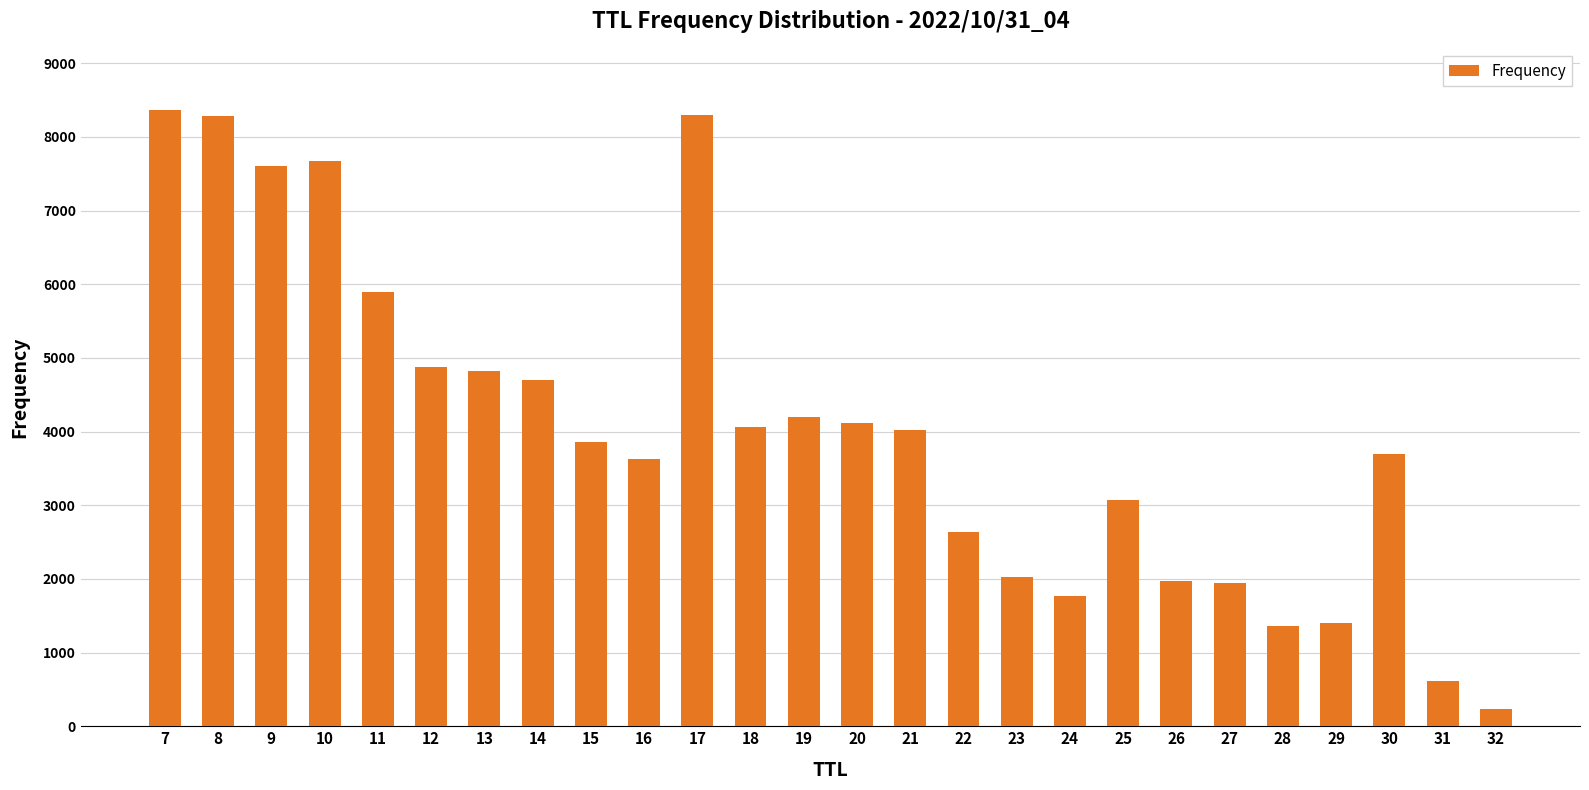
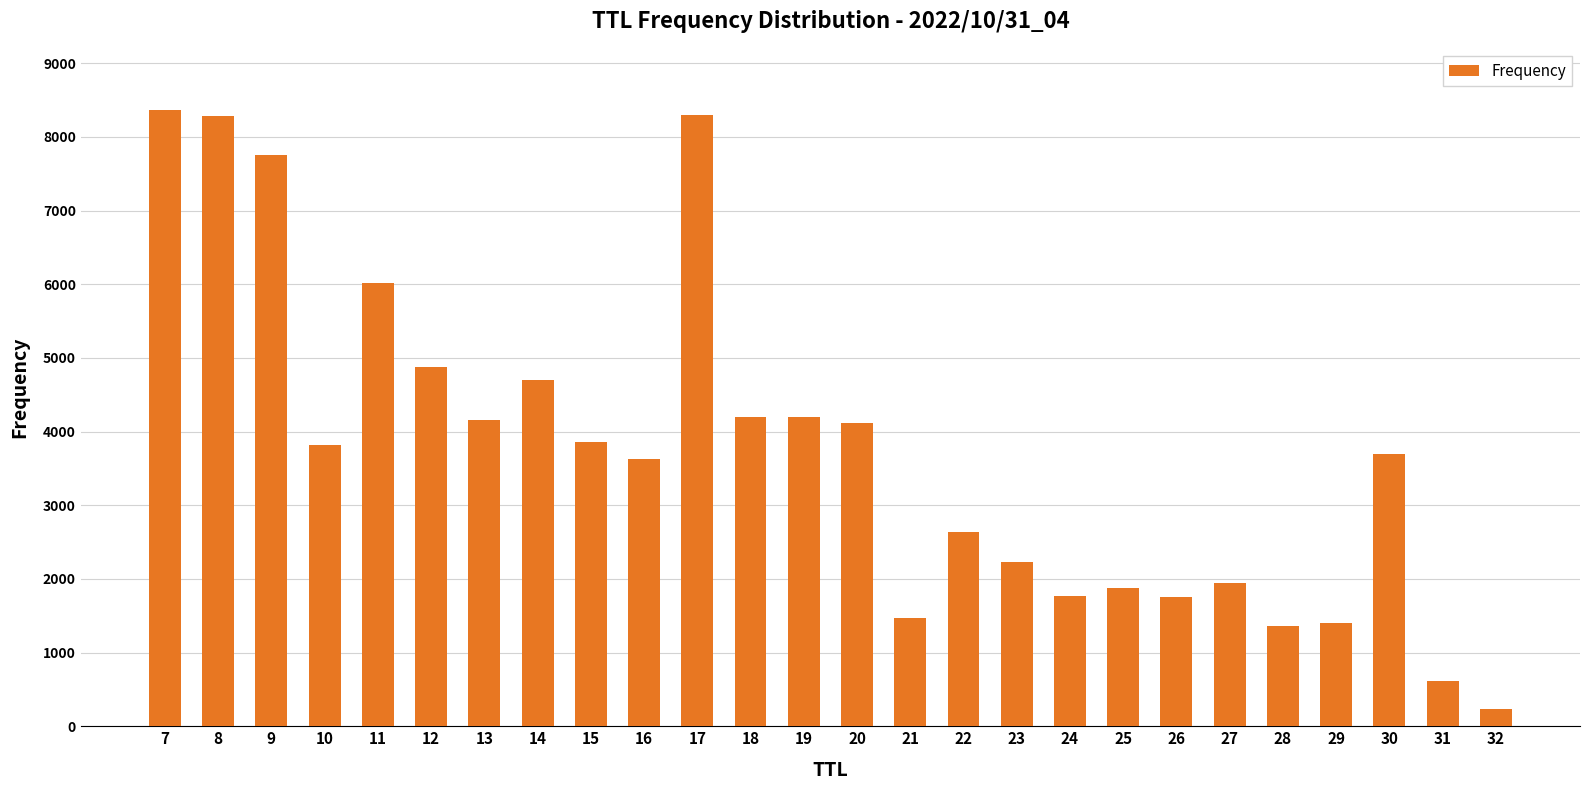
9: 7600 -> 7800
10: 7700 -> 3800
11: 5900 -> 6000
13: 4800 -> 4200
18: 4100 -> 4200
21: 4000 -> 1500
23: 2000 -> 2200
25: 3100 -> 1900
26: 2000 -> 1800
